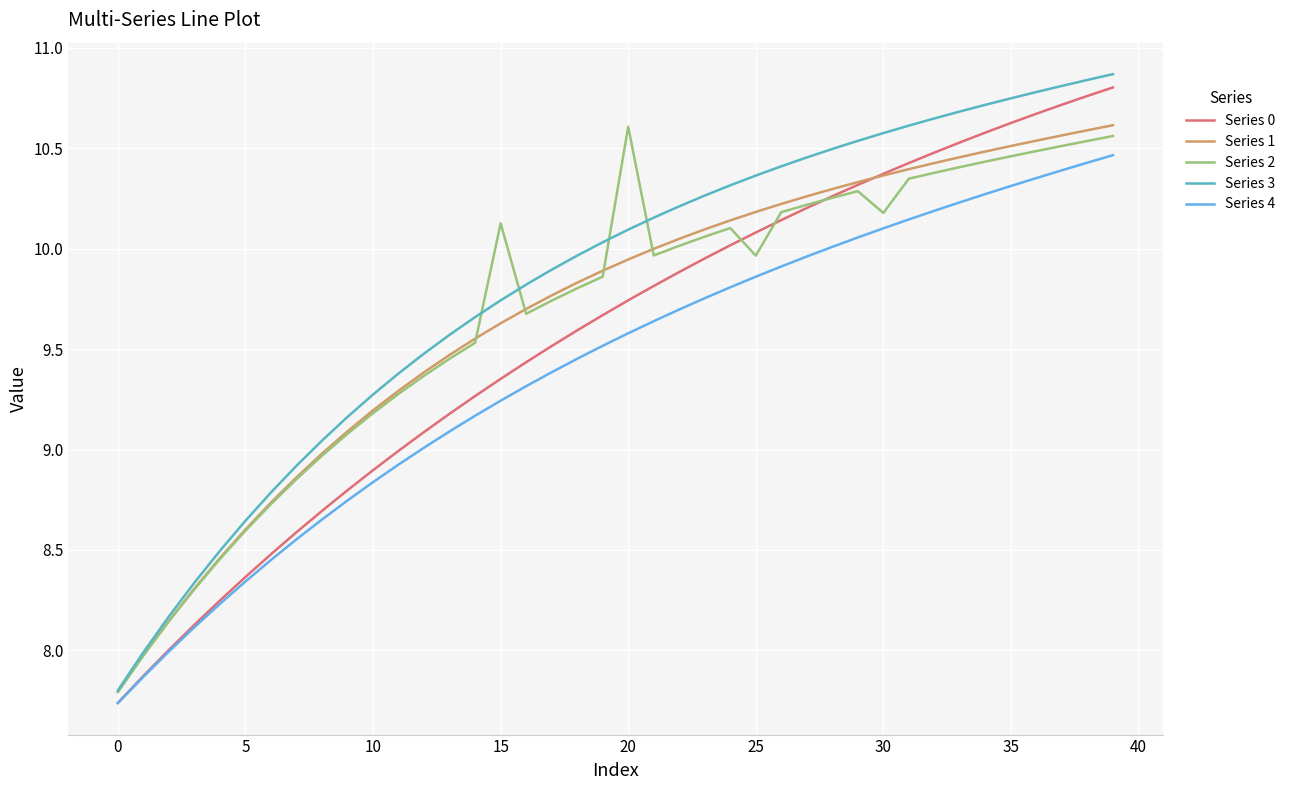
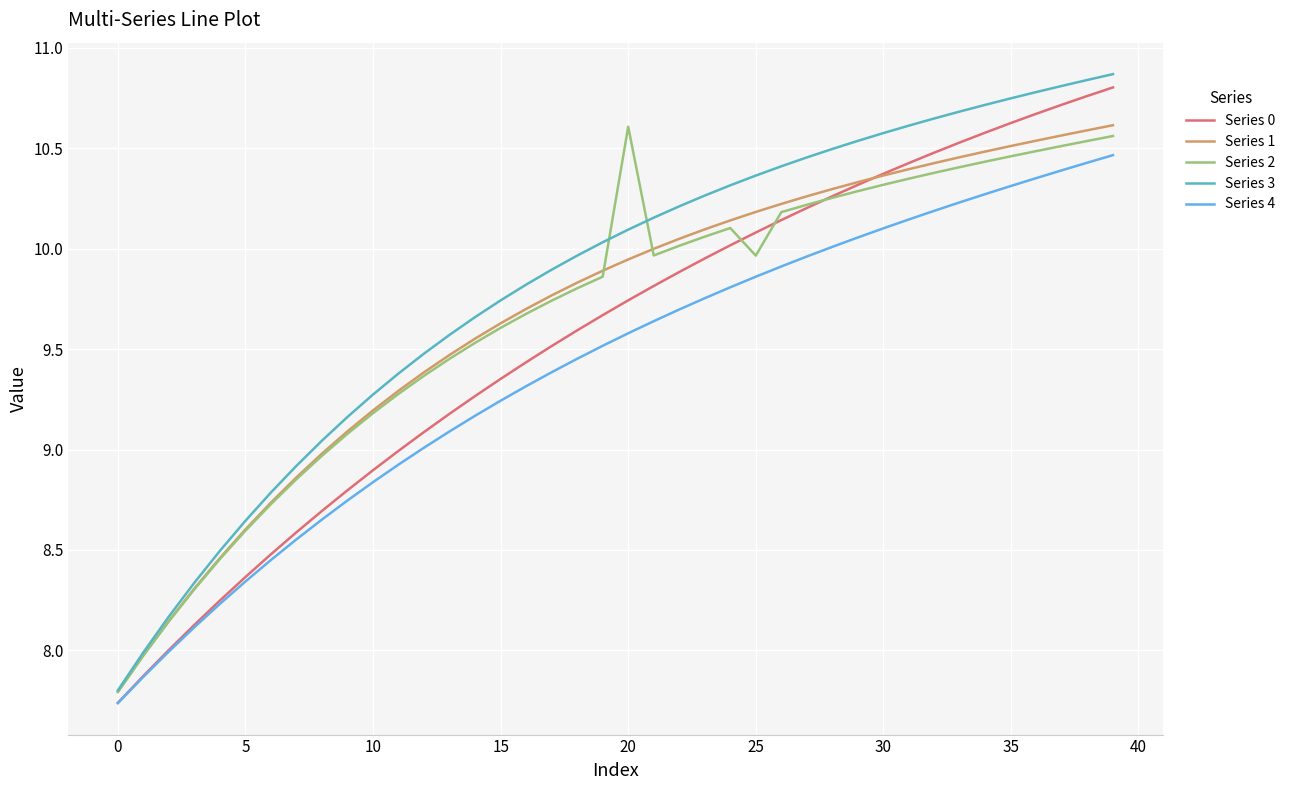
Series 2, 15: 10.13 -> 9.61
Series 2, 30: 10.18 -> 10.32
